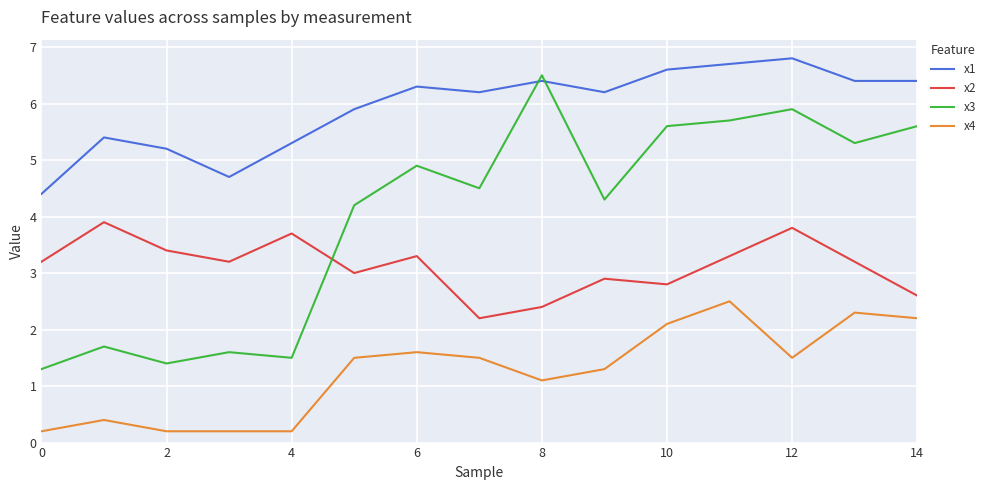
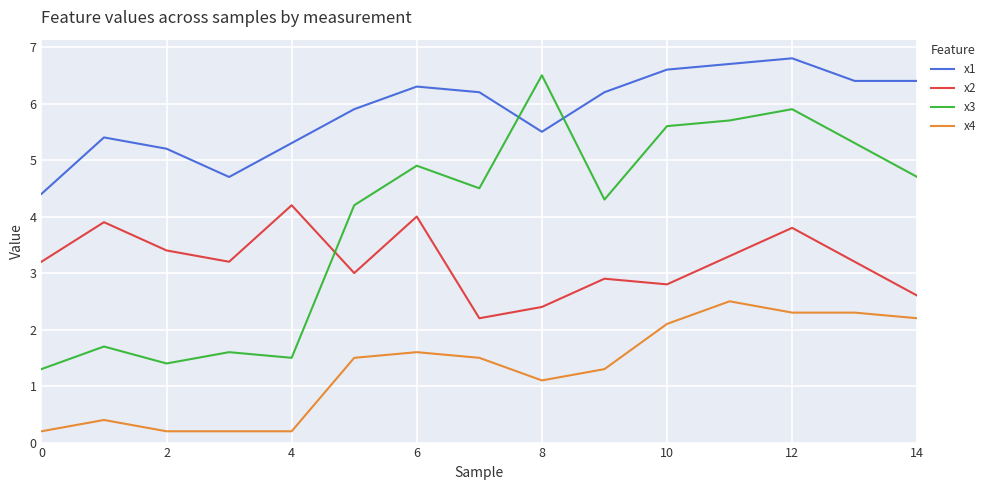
x2, 4: 3.7 -> 4.2
x2, 6: 3.3 -> 4.0
x1, 8: 6.4 -> 5.5
x4, 12: 1.5 -> 2.3
x3, 14: 5.6 -> 4.7
